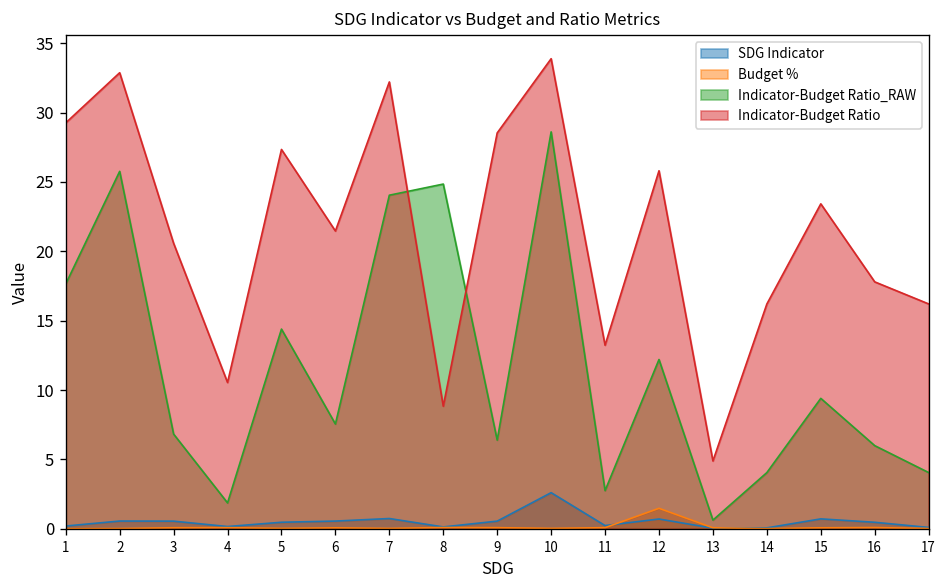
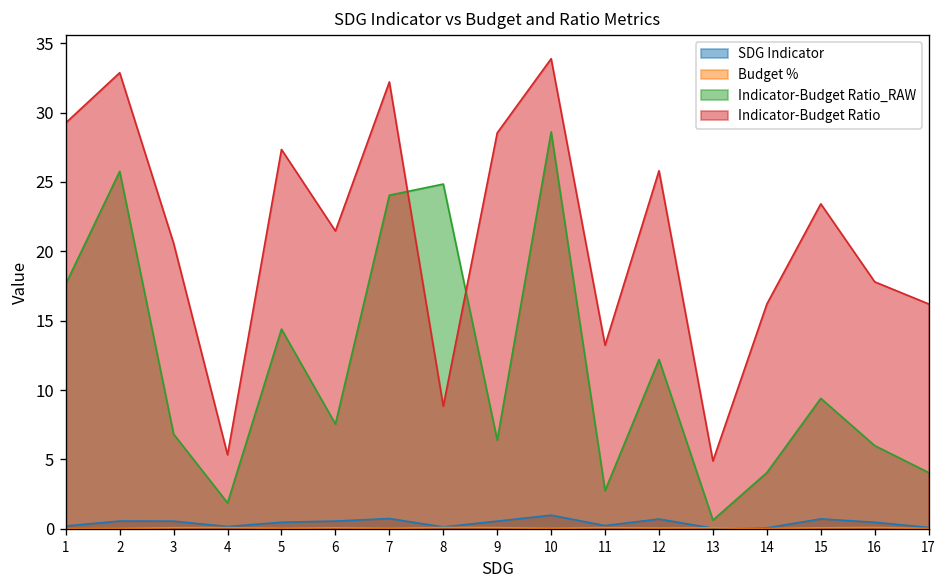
Indicator-Budget Ratio, 4: 10.5 -> 5.3
SDG Indicator, 10: 2.6 -> 1.0
Budget %, 12: 1.5 -> 0.1
